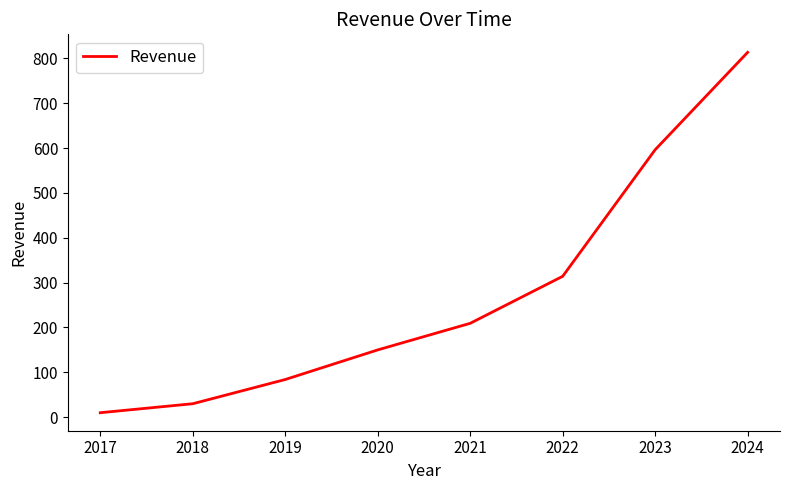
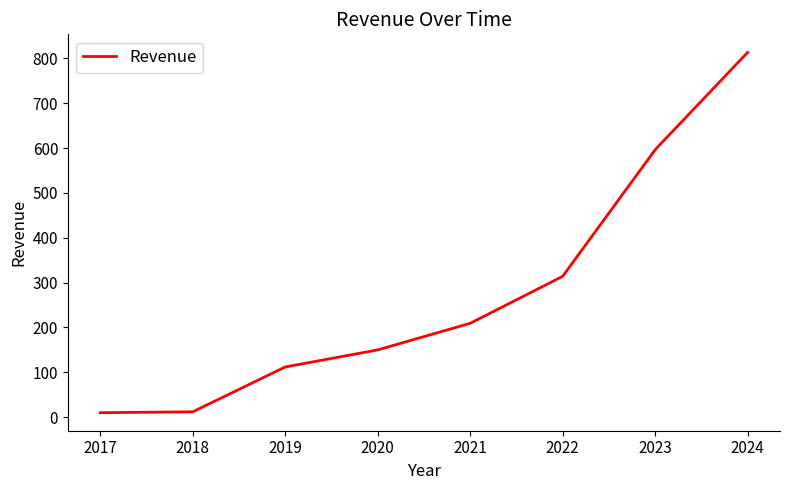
2018: 30 -> 10
2019: 80 -> 110
